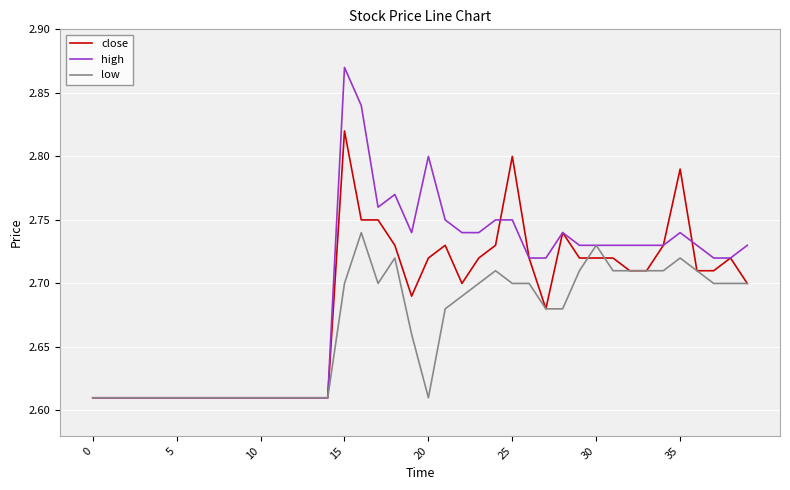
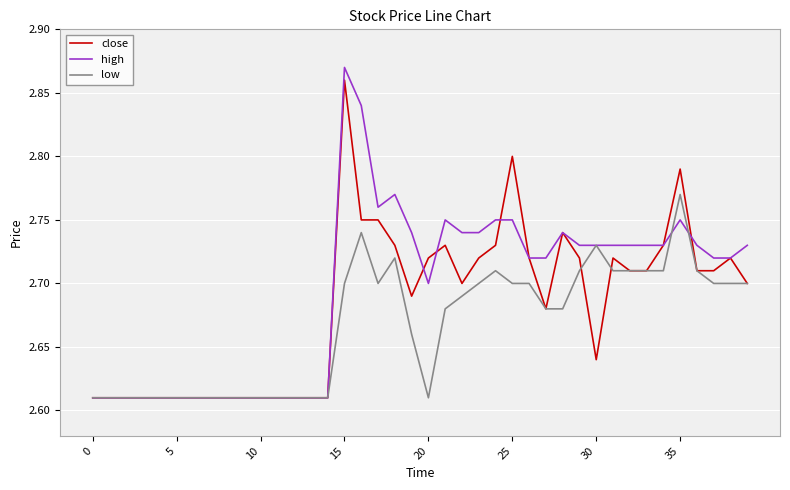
close, 15: 2.82 -> 2.86
high, 20: 2.8 -> 2.7
close, 30: 2.72 -> 2.64
high, 35: 2.74 -> 2.75
low, 35: 2.72 -> 2.77
